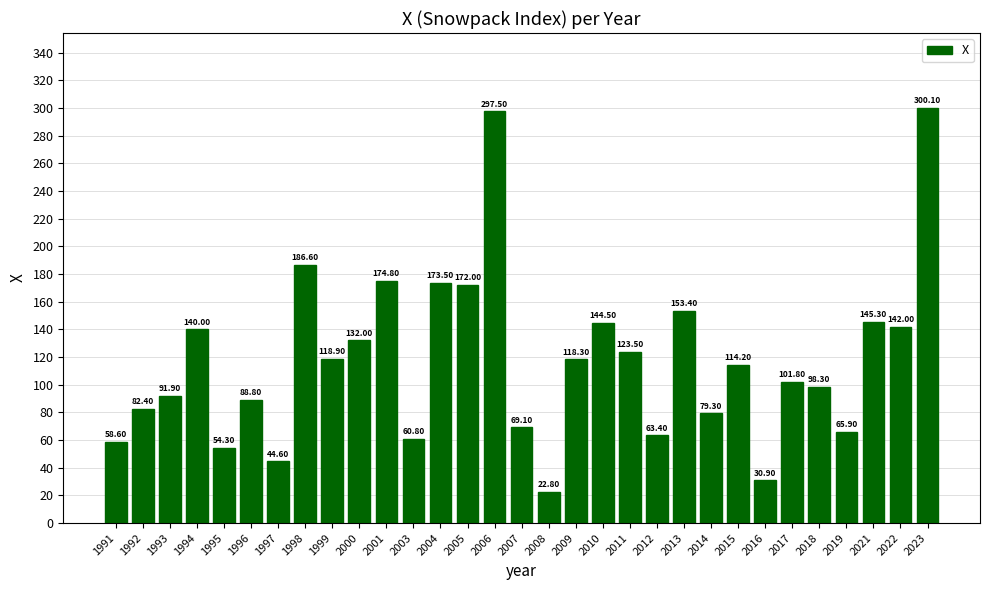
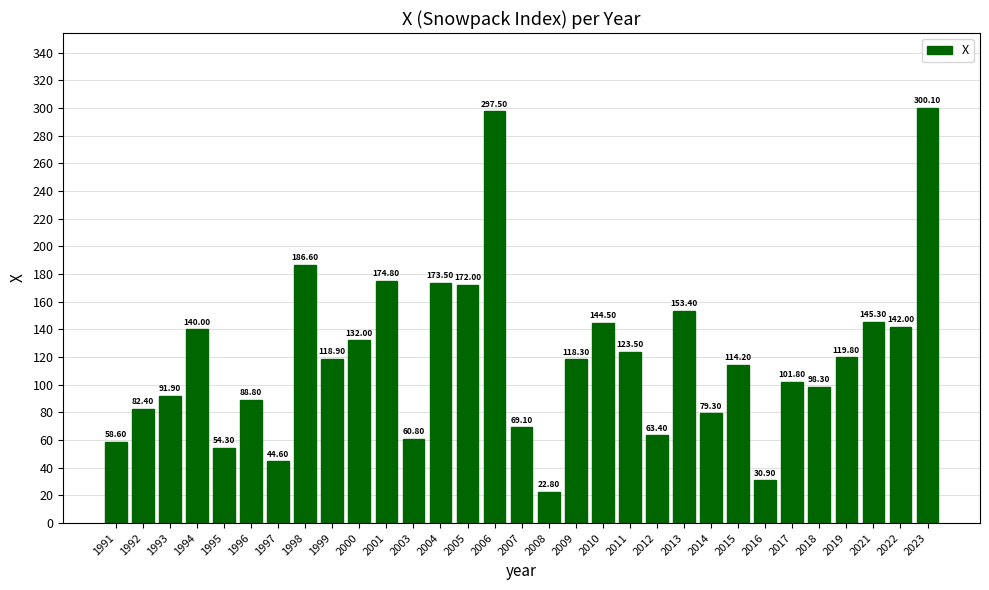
2019: 65.90 -> 119.80
